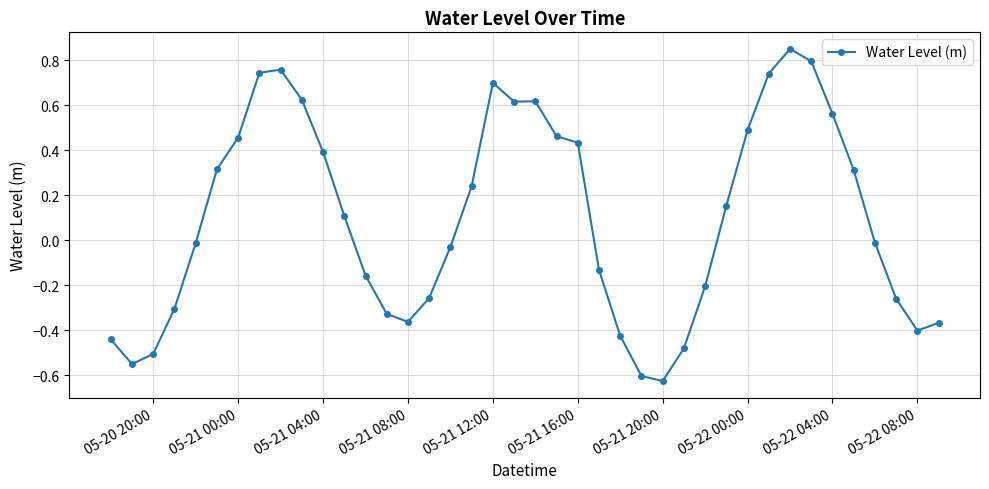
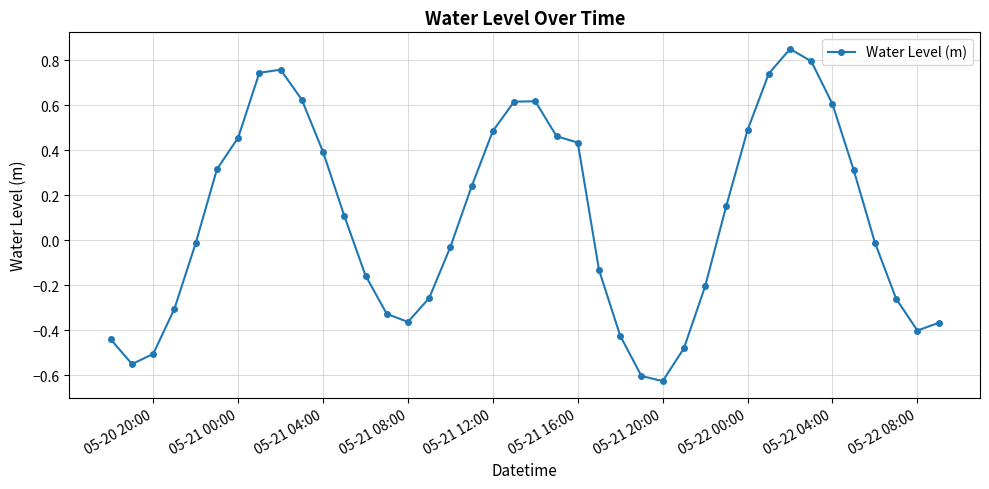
05-21 12:00: 0.70 -> 0.48
05-22 04:00: 0.56 -> 0.60
